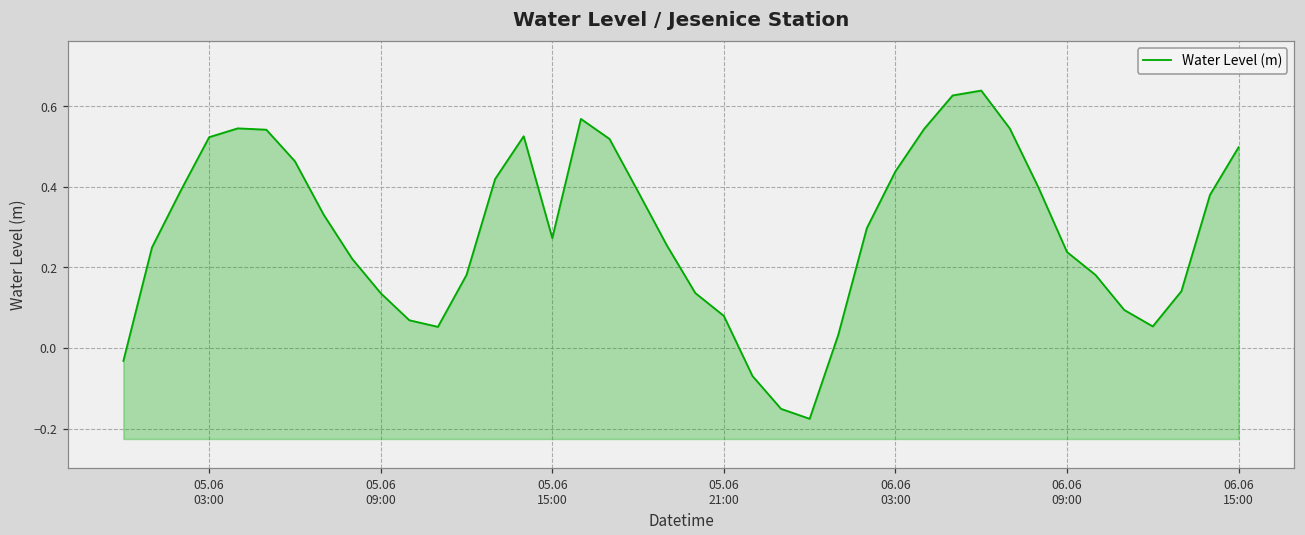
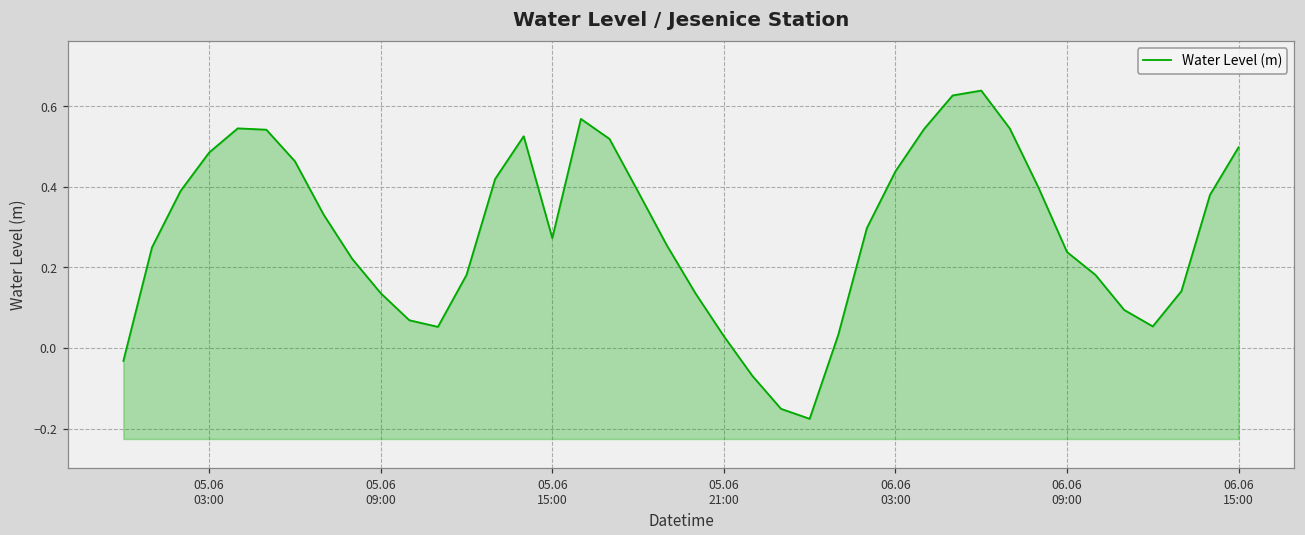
05.06 03:00: 0.52 -> 0.49
05.06 21:00: 0.08 -> 0.03
